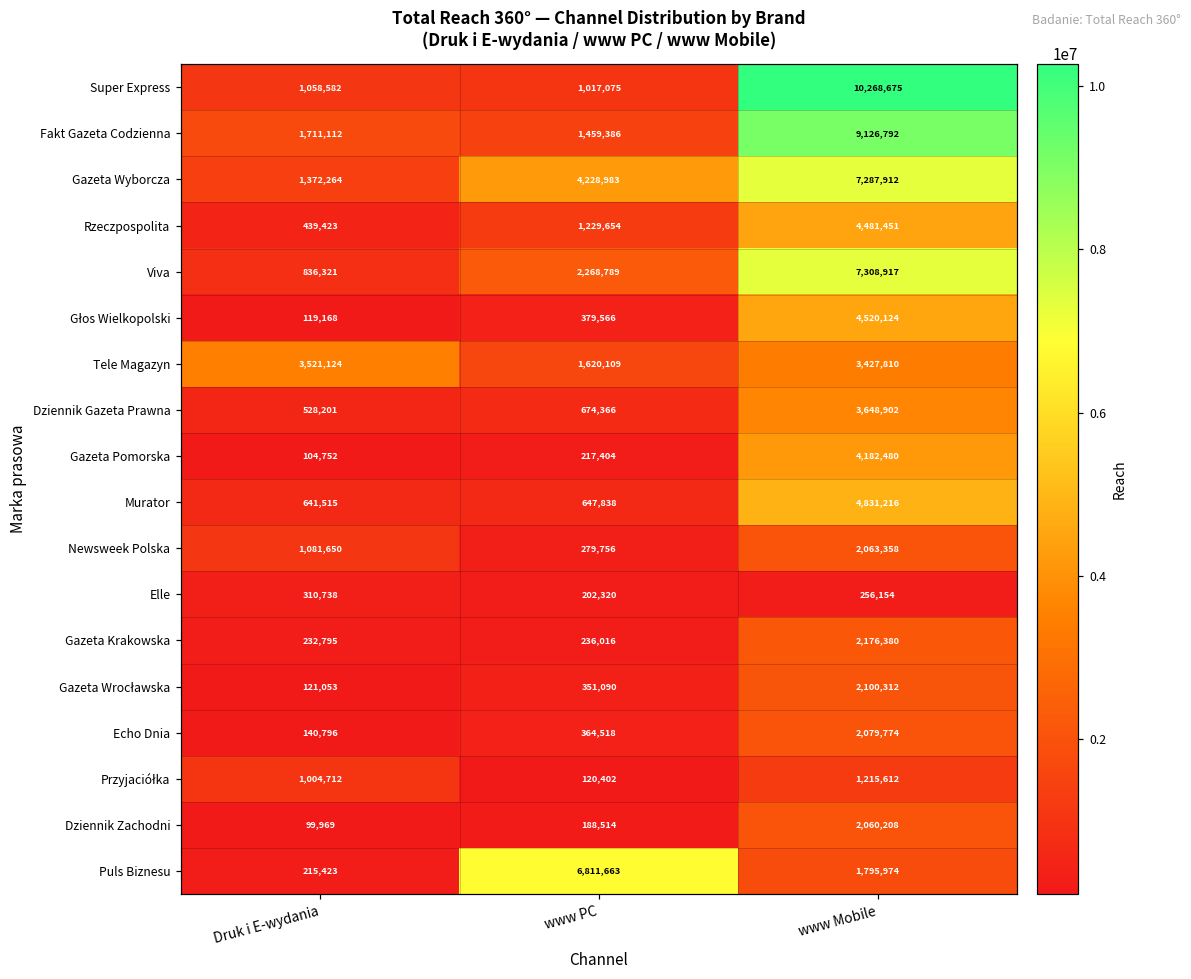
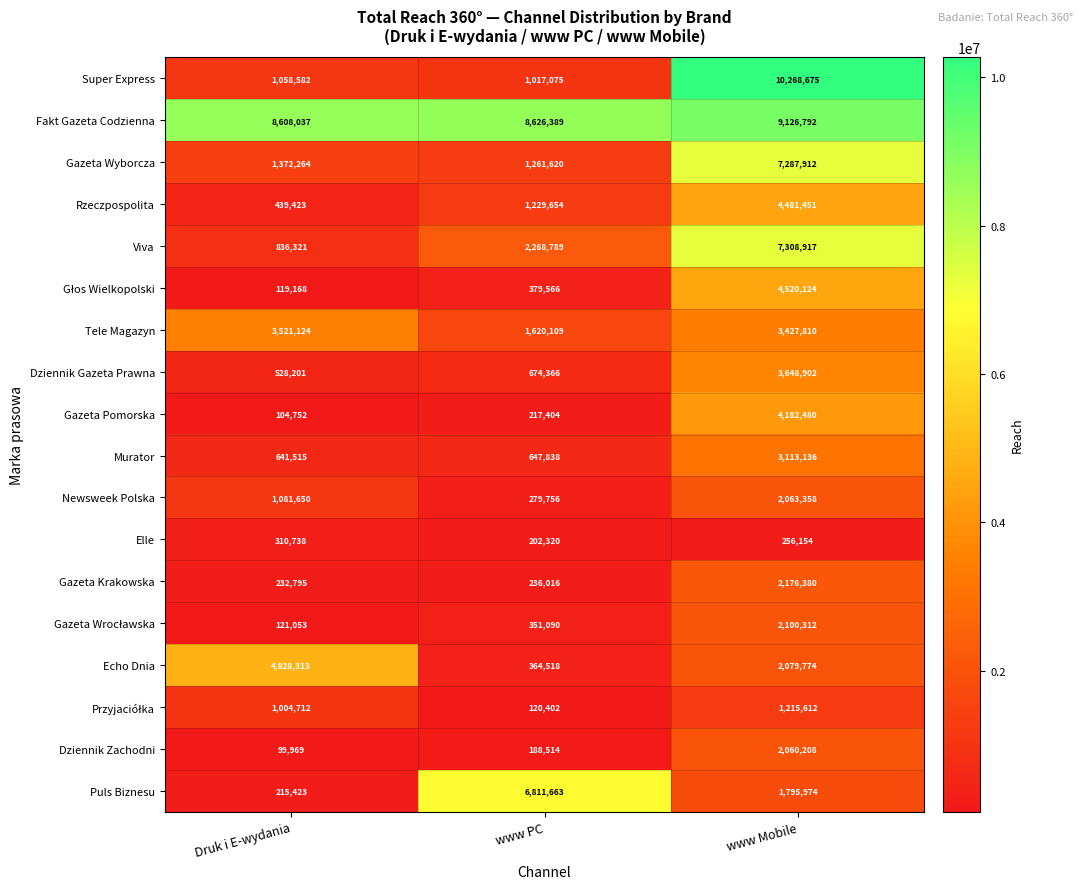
Fakt Gazeta Codzienna, Druk i E-wydania: 1,711,112 -> 8,608,037
Fakt Gazeta Codzienna, www PC: 1,459,386 -> 8,626,389
Gazeta Wyborcza, www PC: 4,228,983 -> 1,261,620
Murator, www Mobile: 4,831,216 -> 3,113,136
Echo Dnia, Druk i E-wydania: 140,796 -> 4,828,313
